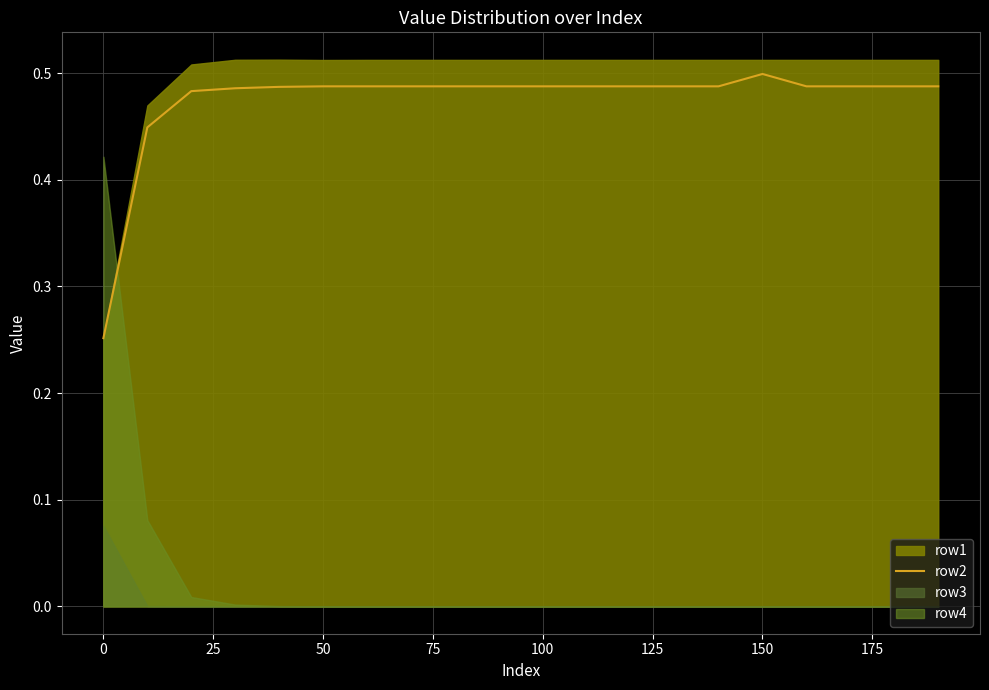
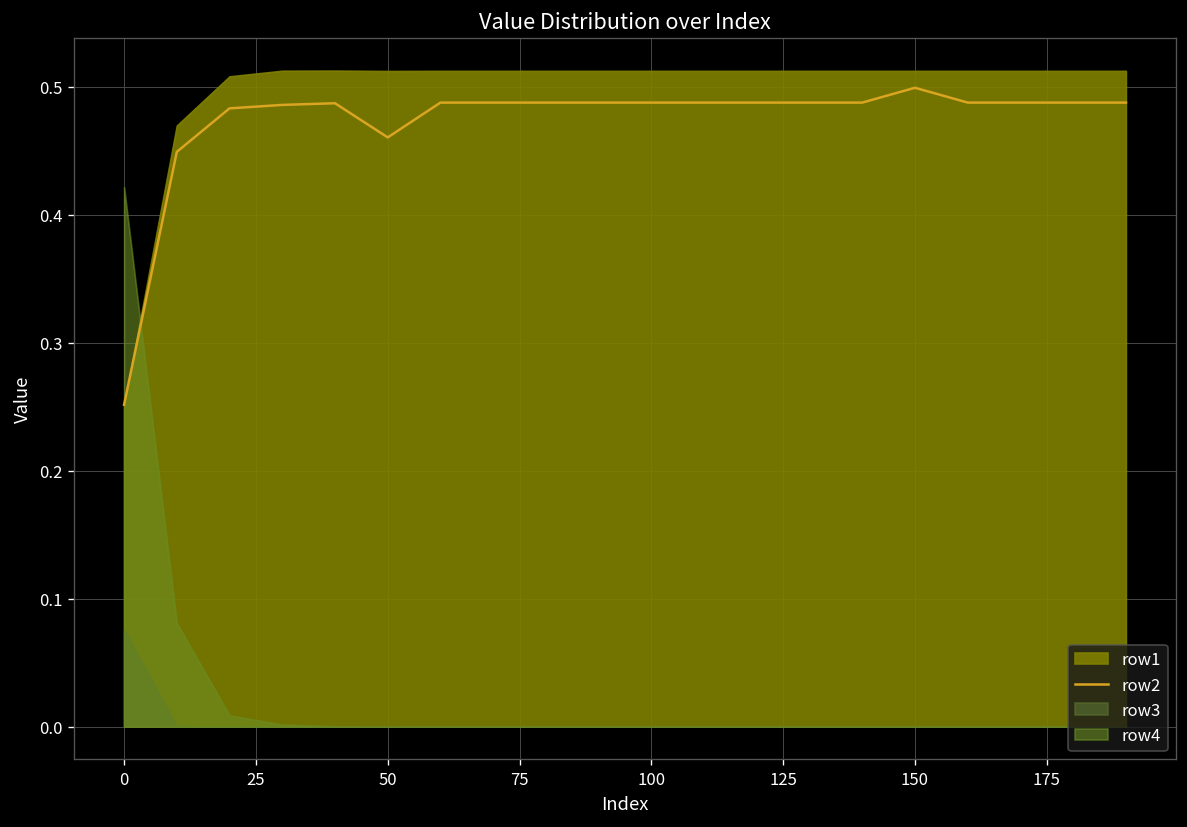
row2, 50: 0.488 -> 0.460
